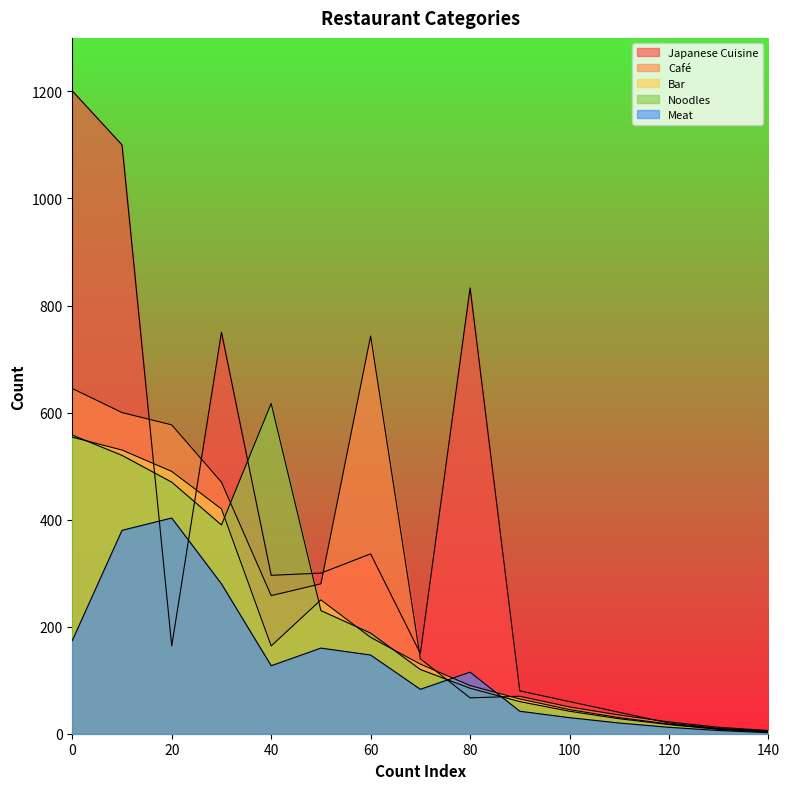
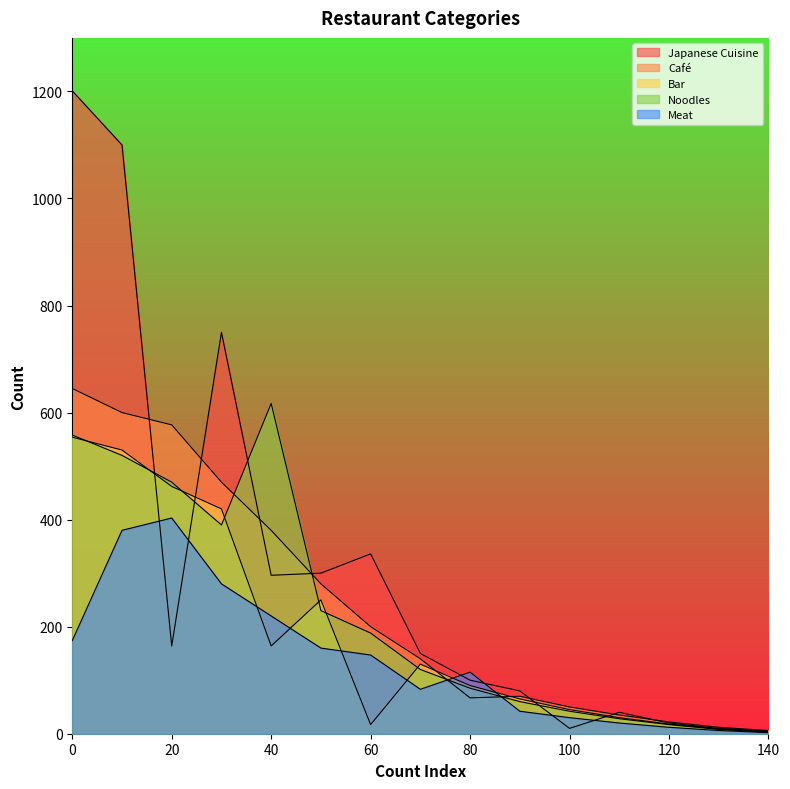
Bar, 20: 490 -> 460
Café, 40: 260 -> 380
Meat, 40: 130 -> 220
Café, 60: 740 -> 200
Bar, 60: 180 -> 20
Japanese Cuisine, 80: 830 -> 100
Japanese Cuisine, 100: 60 -> 10
